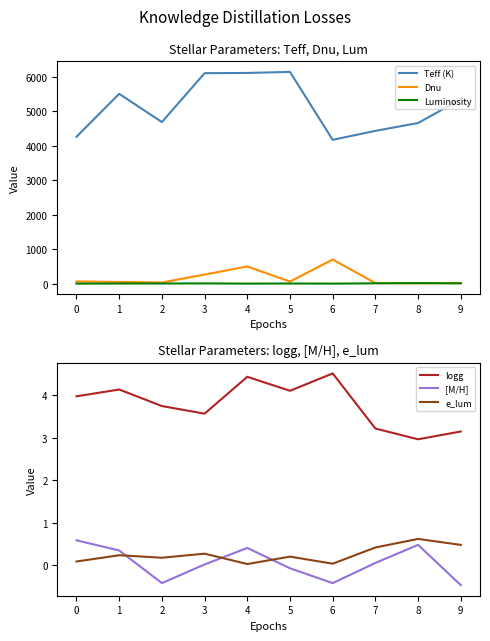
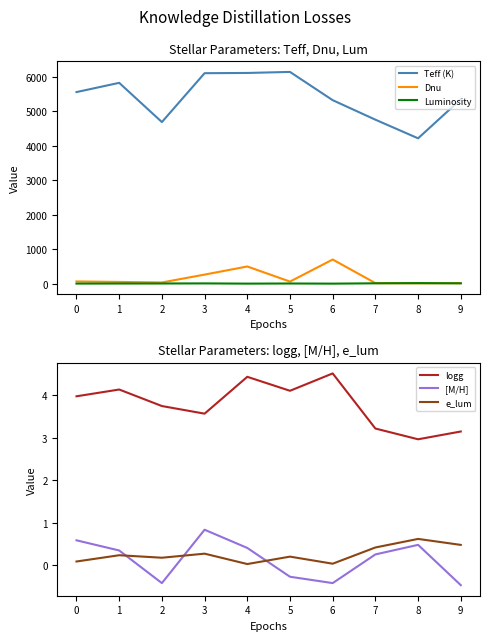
Stellar Parameters: Teff, Dnu, Lum, Teff (K), 0: 4300 -> 5600
Stellar Parameters: Teff, Dnu, Lum, Teff (K), 1: 5500 -> 5800
Stellar Parameters: Teff, Dnu, Lum, Teff (K), 6: 4200 -> 5300
Stellar Parameters: Teff, Dnu, Lum, Teff (K), 7: 4400 -> 4800
Stellar Parameters: Teff, Dnu, Lum, Teff (K), 8: 4700 -> 4200
Stellar Parameters: logg, [M/H], e_lum, [M/H], 3: 0.0 -> 0.8
Stellar Parameters: logg, [M/H], e_lum, [M/H], 5: -0.1 -> -0.3
Stellar Parameters: logg, [M/H], e_lum, [M/H], 7: 0.0 -> 0.2
